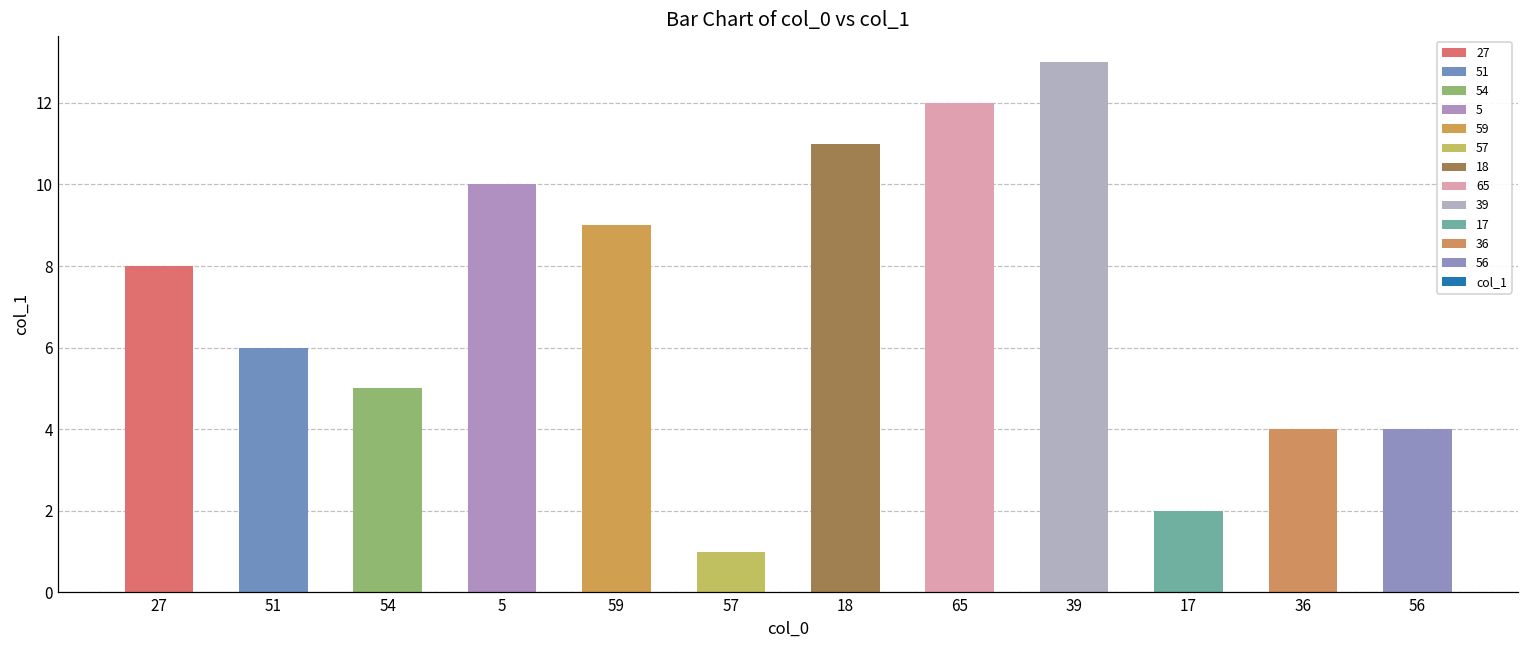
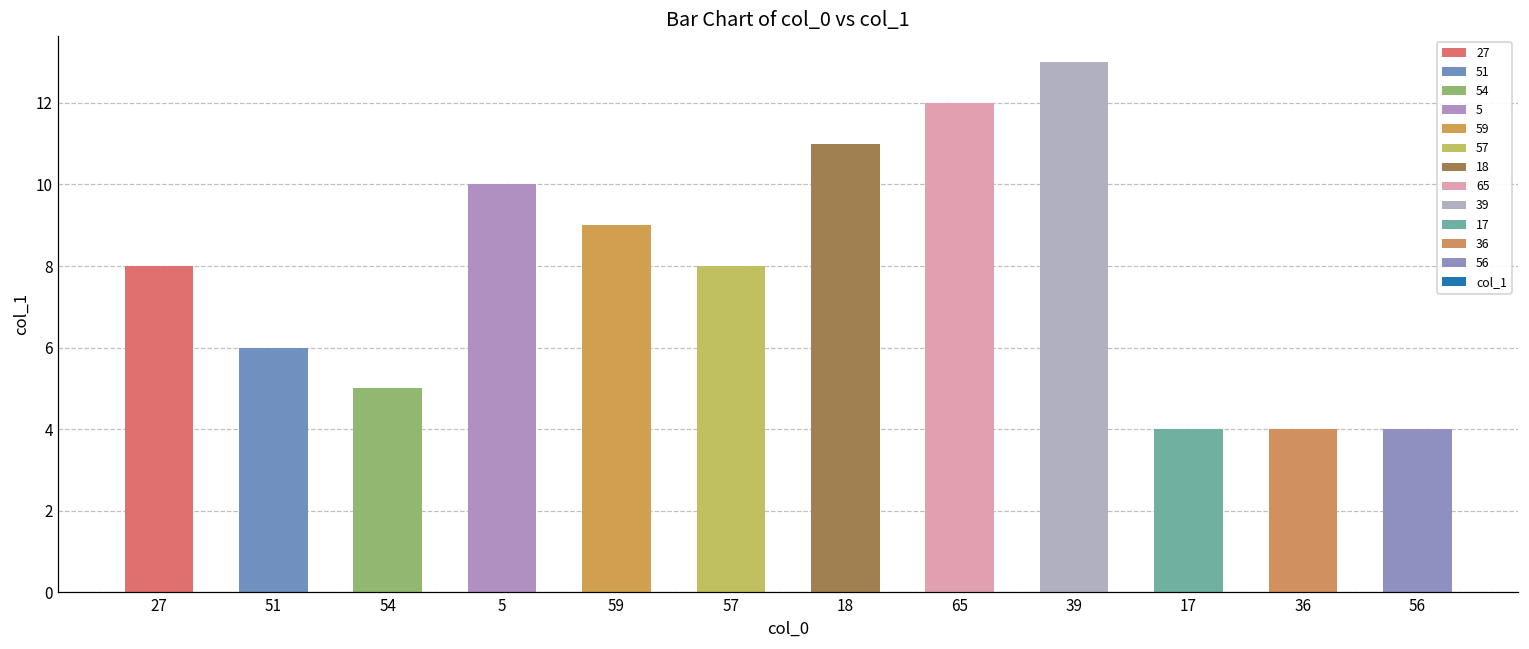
57: 1 -> 8
17: 2 -> 4
